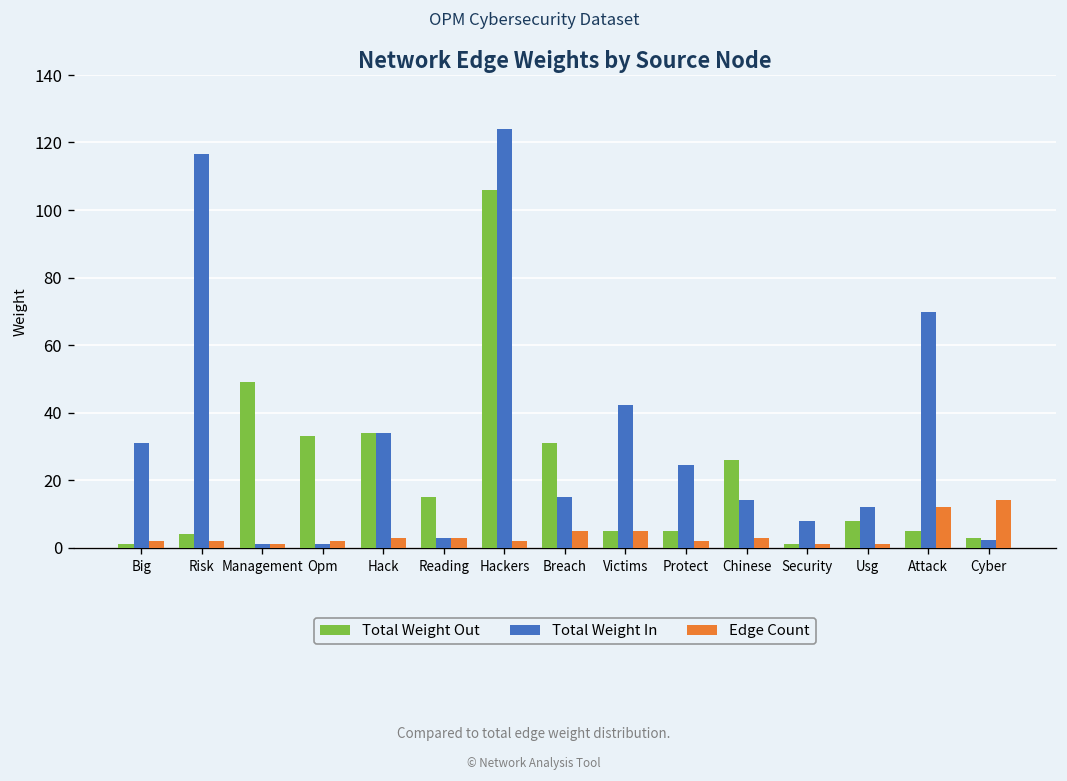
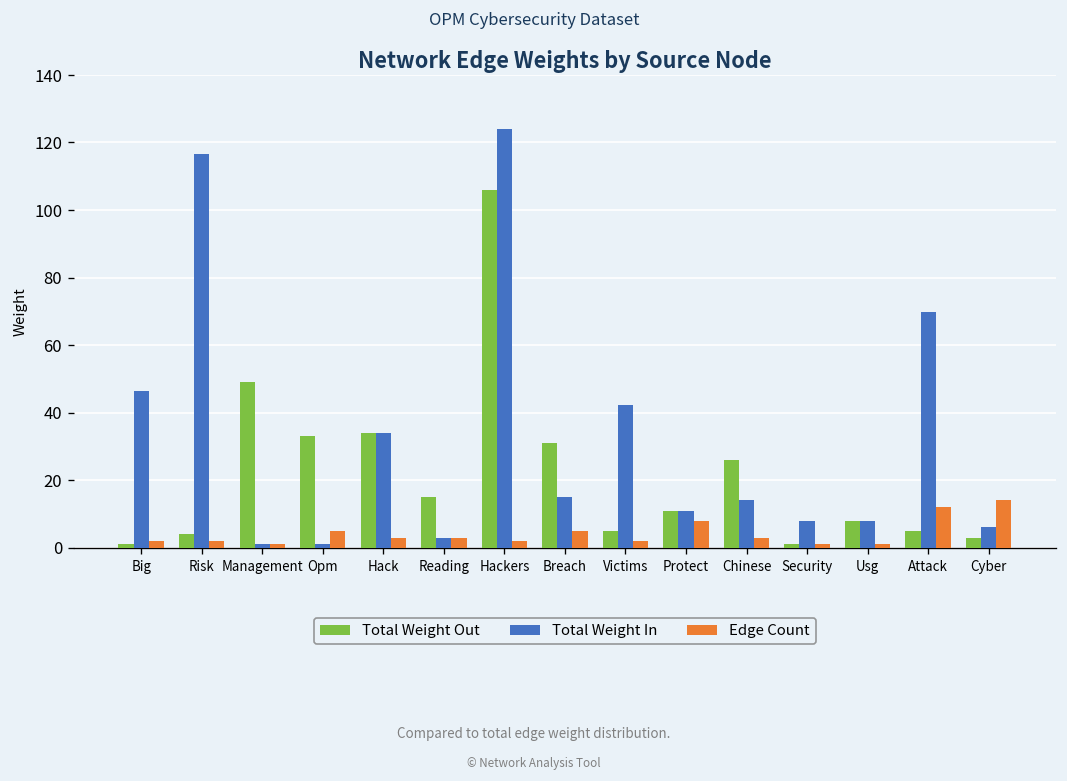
Total Weight In, Big: 31 -> 46
Edge Count, Opm: 2 -> 5
Edge Count, Victims: 5 -> 2
Total Weight Out, Protect: 5 -> 11
Total Weight In, Protect: 25 -> 11
Edge Count, Protect: 2 -> 8
Total Weight In, Usg: 12 -> 8
Total Weight In, Cyber: 2 -> 6
